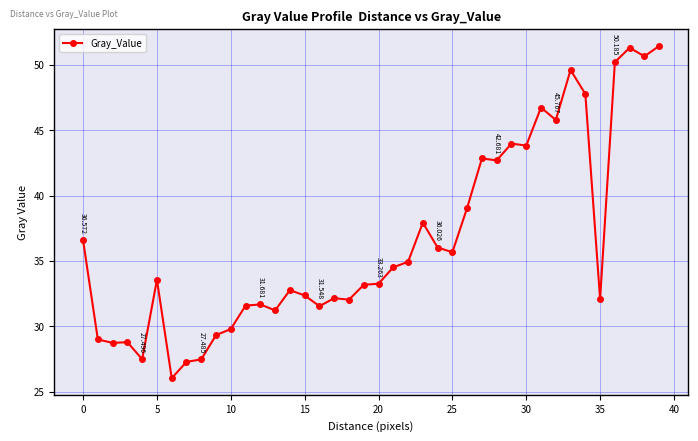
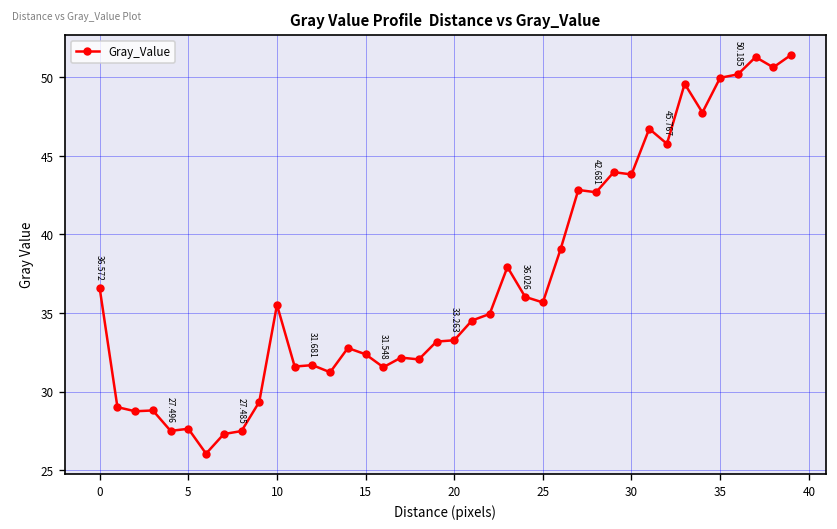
5: 33.6 -> 27.6
10: 29.8 -> 35.5
35: 32.1 -> 50.0
